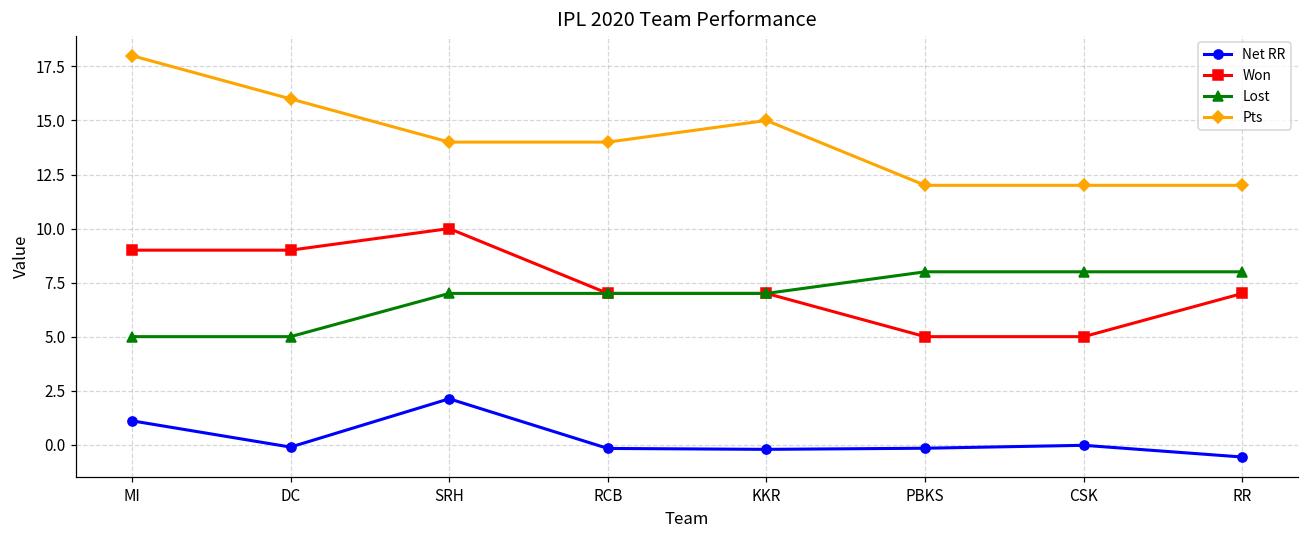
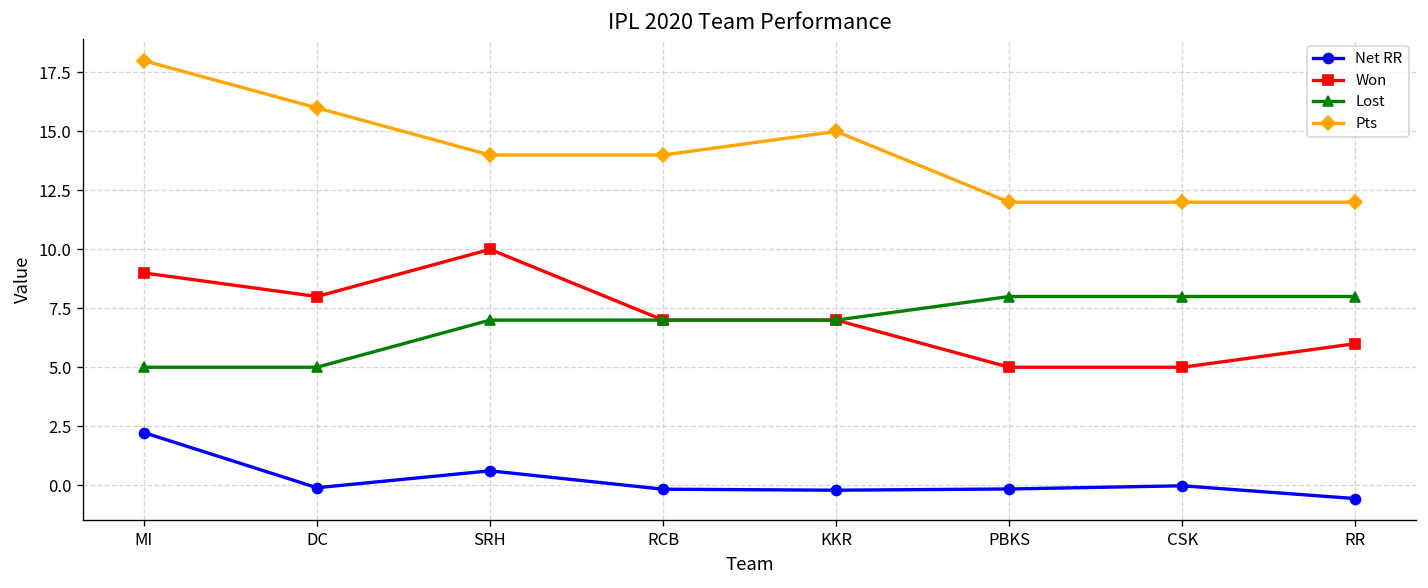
Net RR, MI: 1.1 -> 2.2
Won, DC: 9 -> 8
Net RR, SRH: 2.1 -> 0.6
Won, RR: 7 -> 6
